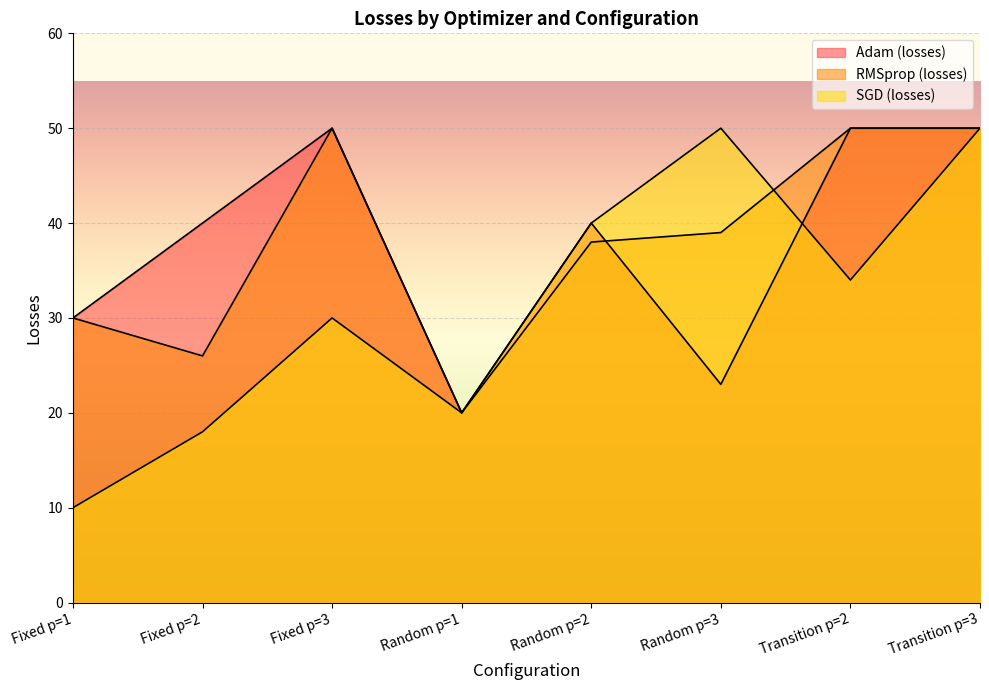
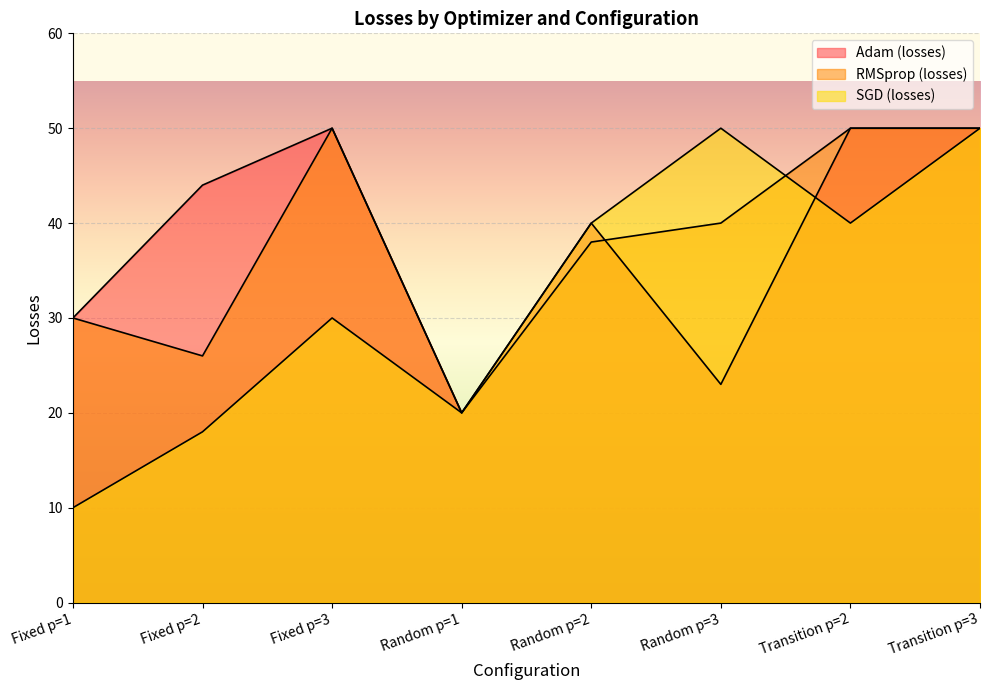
Adam (losses), Fixed p=2: 40 -> 44
RMSprop (losses), Random p=3: 39 -> 40
SGD (losses), Transition p=2: 34 -> 40
